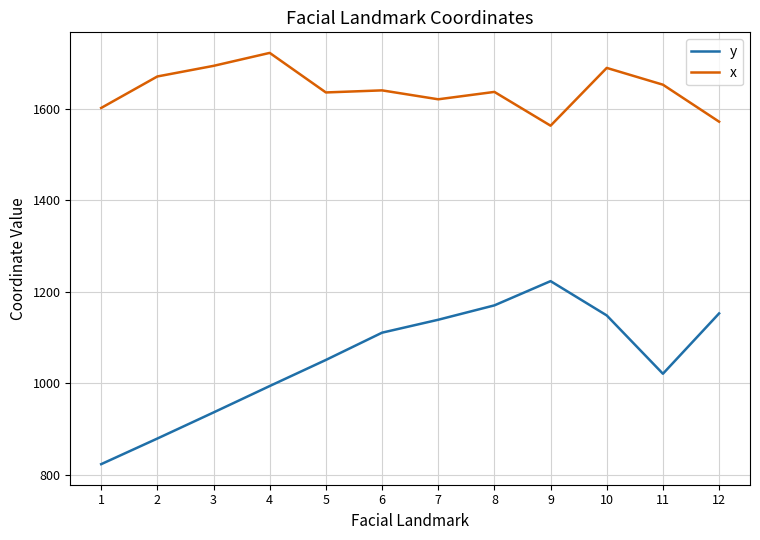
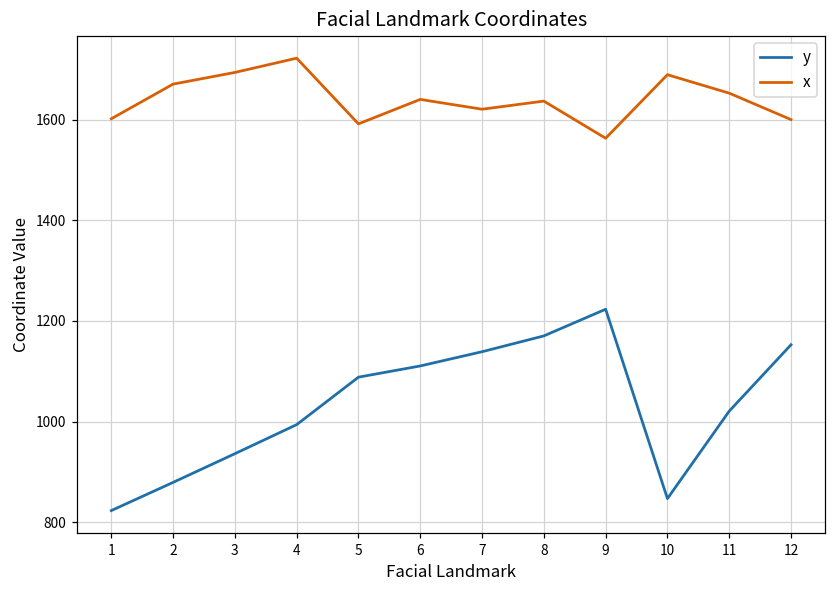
y, 5: 1050 -> 1090
x, 5: 1640 -> 1590
y, 10: 1150 -> 850
x, 12: 1570 -> 1600
